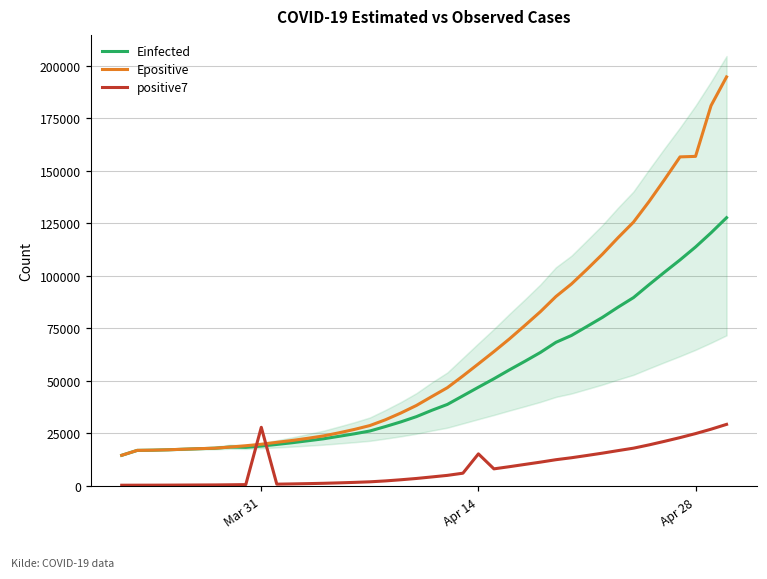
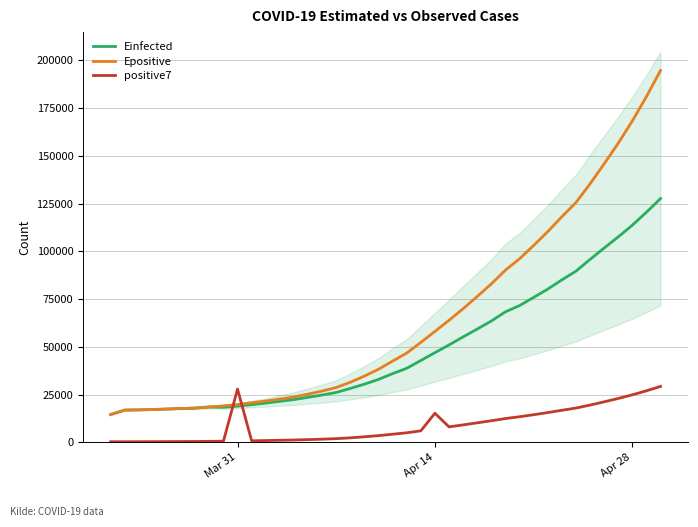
Epositive, Apr 28: 157000 -> 168000
